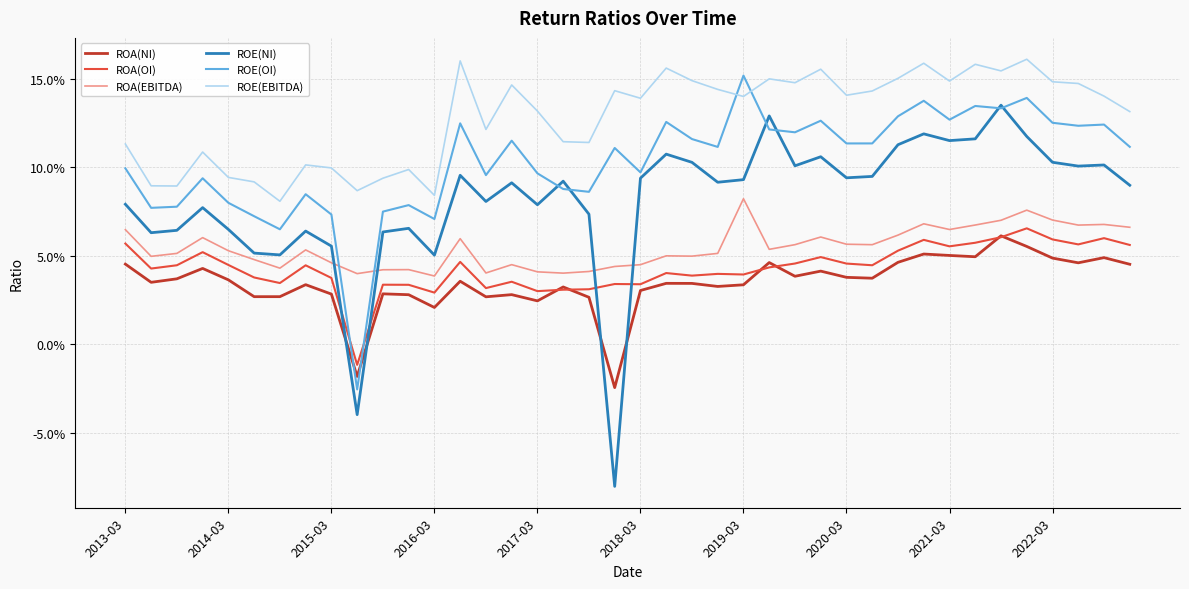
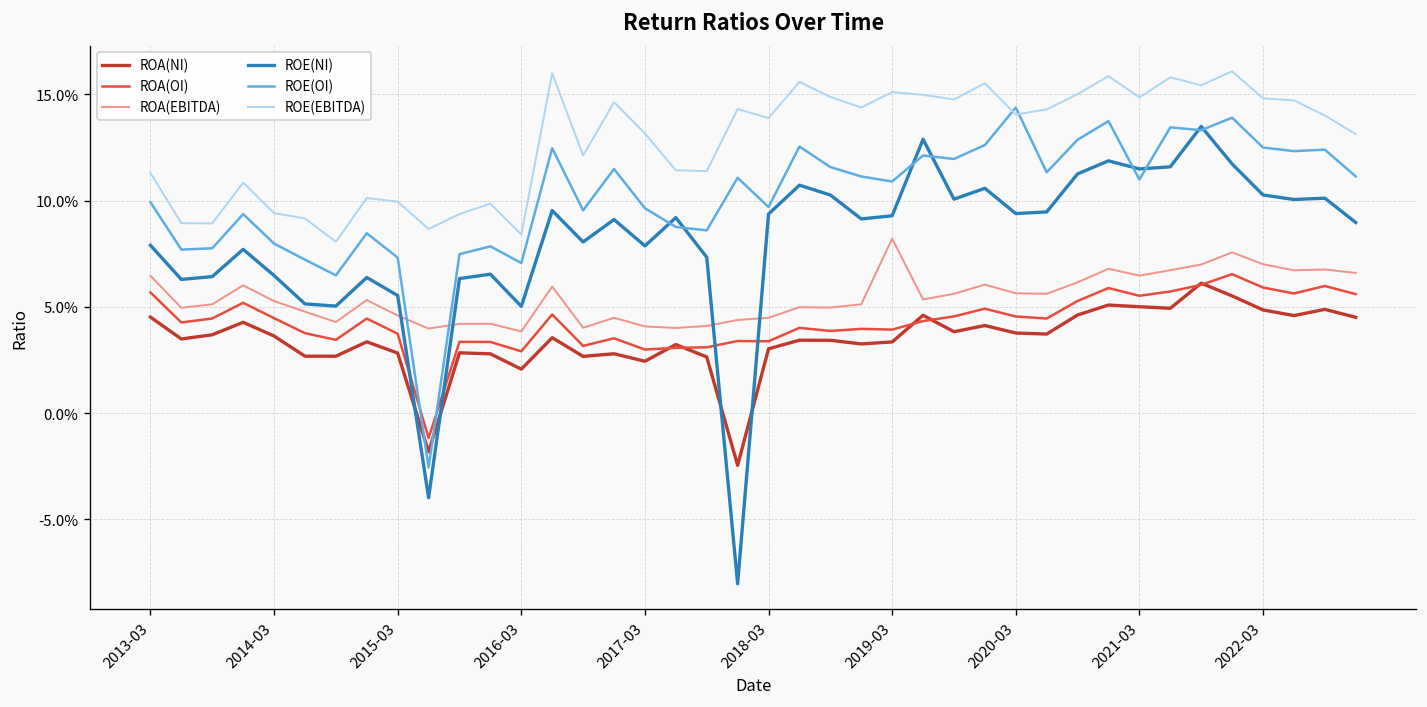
ROE(OI), 2019-03: 15.2% -> 10.9%
ROE(EBITDA), 2019-03: 14.0% -> 15.1%
ROE(OI), 2020-03: 11.3% -> 14.4%
ROE(OI), 2021-03: 12.7% -> 11.0%
